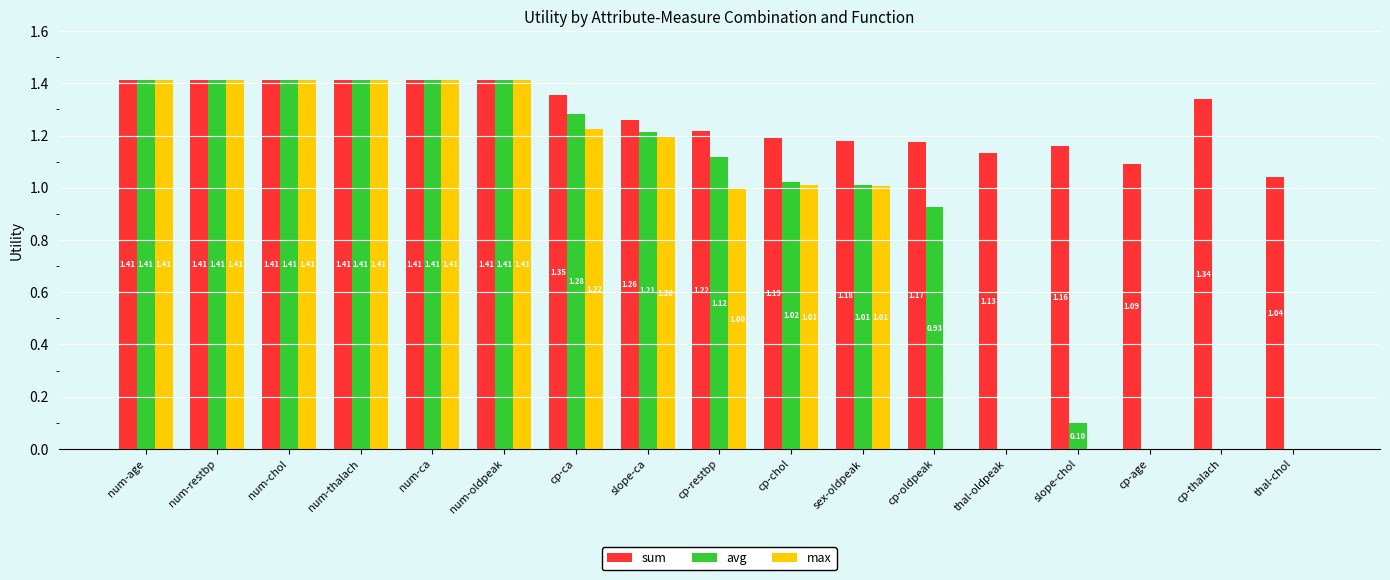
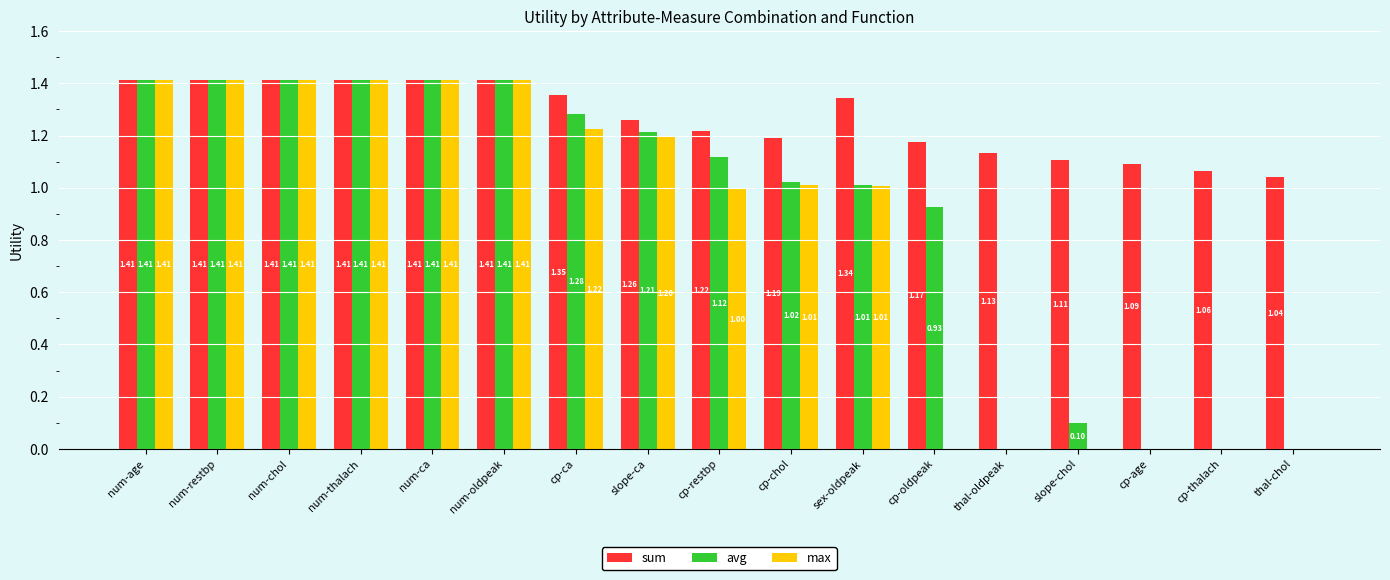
sum, sex-oldpeak: 1.18 -> 1.34
sum, slope-chol: 1.16 -> 1.11
sum, cp-thalach: 1.34 -> 1.06
